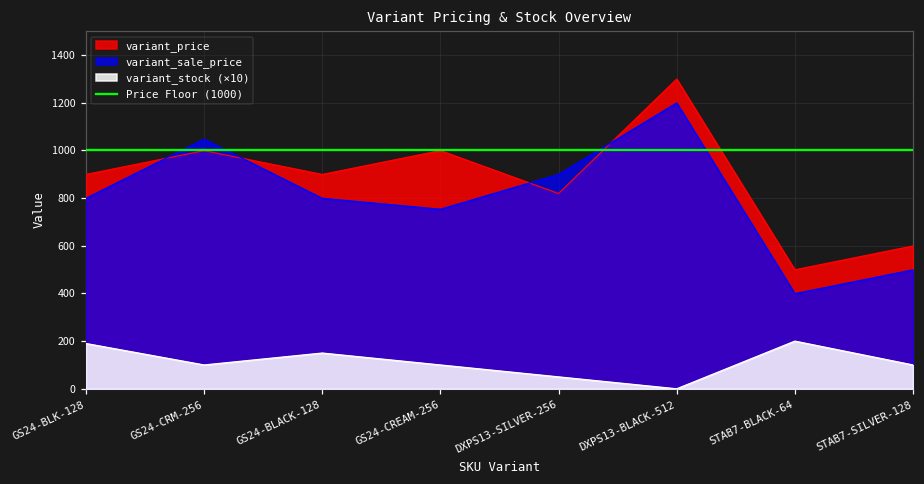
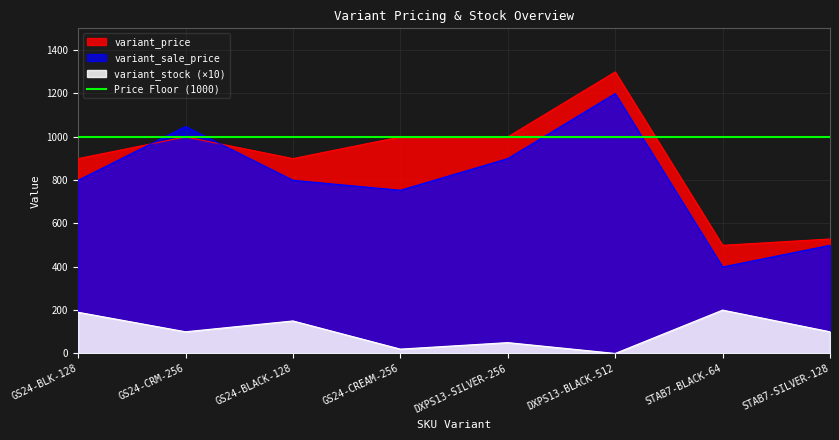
variant_stock (×10), GS24-CREAM-256: 100 -> 20
variant_price, DXPS13-SILVER-256: 820 -> 1000
variant_price, STAB7-SILVER-128: 600 -> 530
